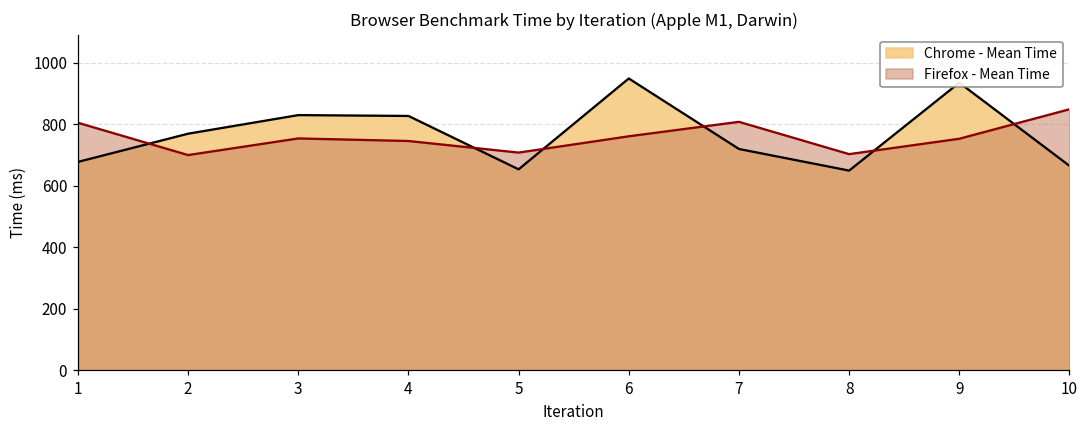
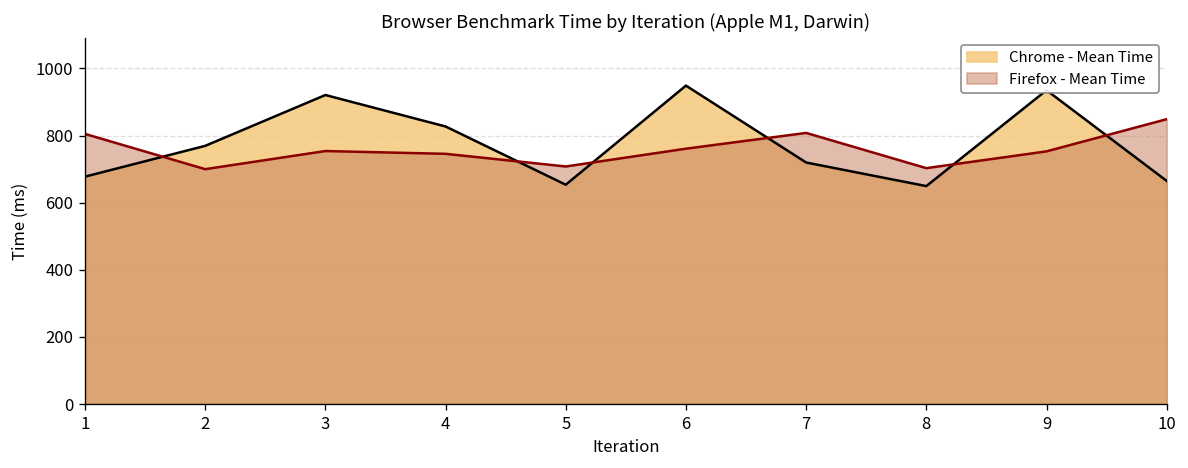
Chrome - Mean Time, 3: 830 -> 920
